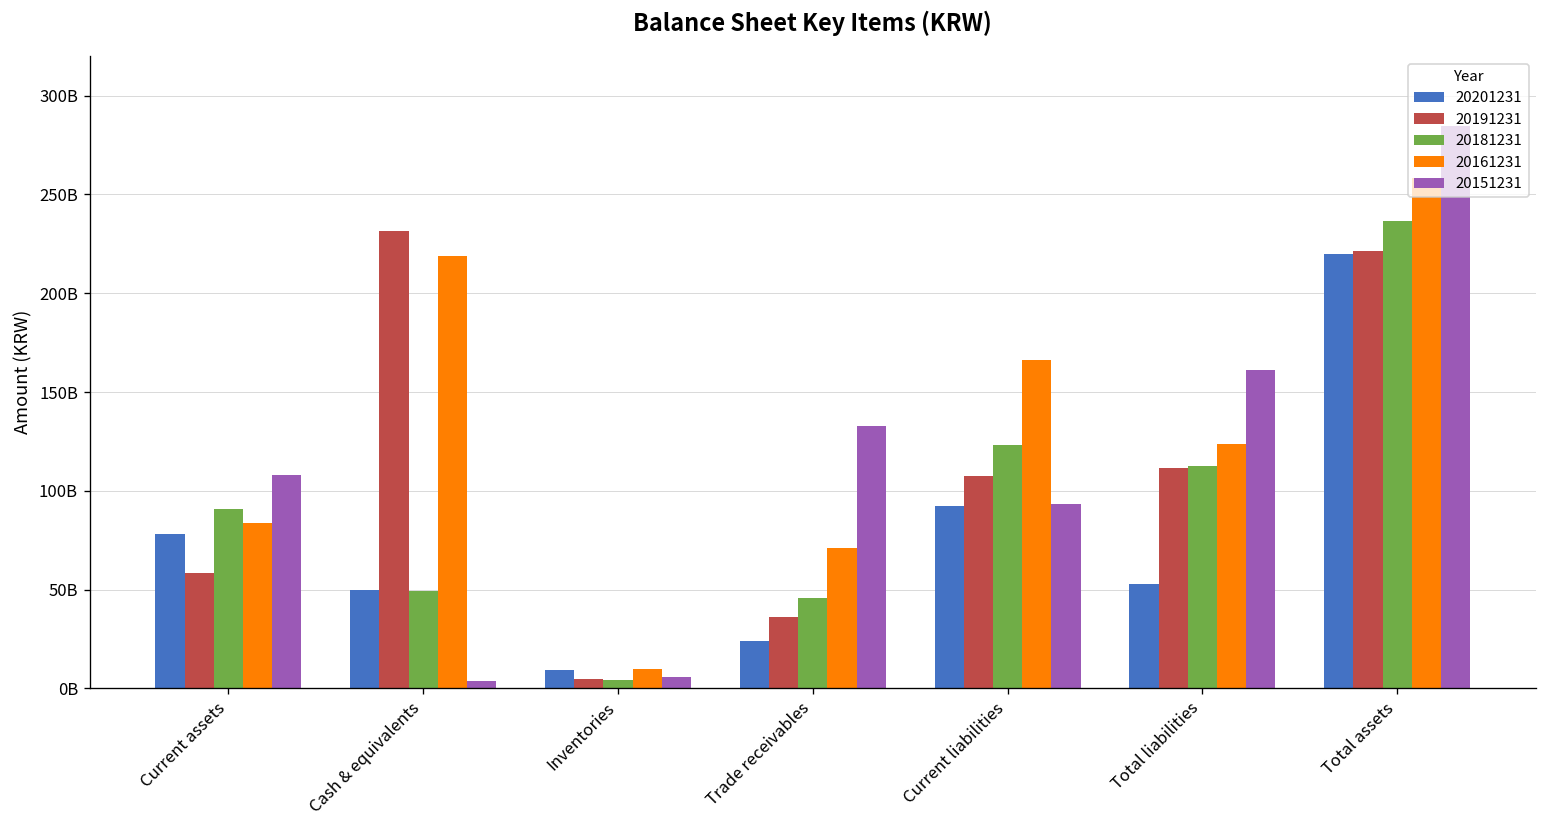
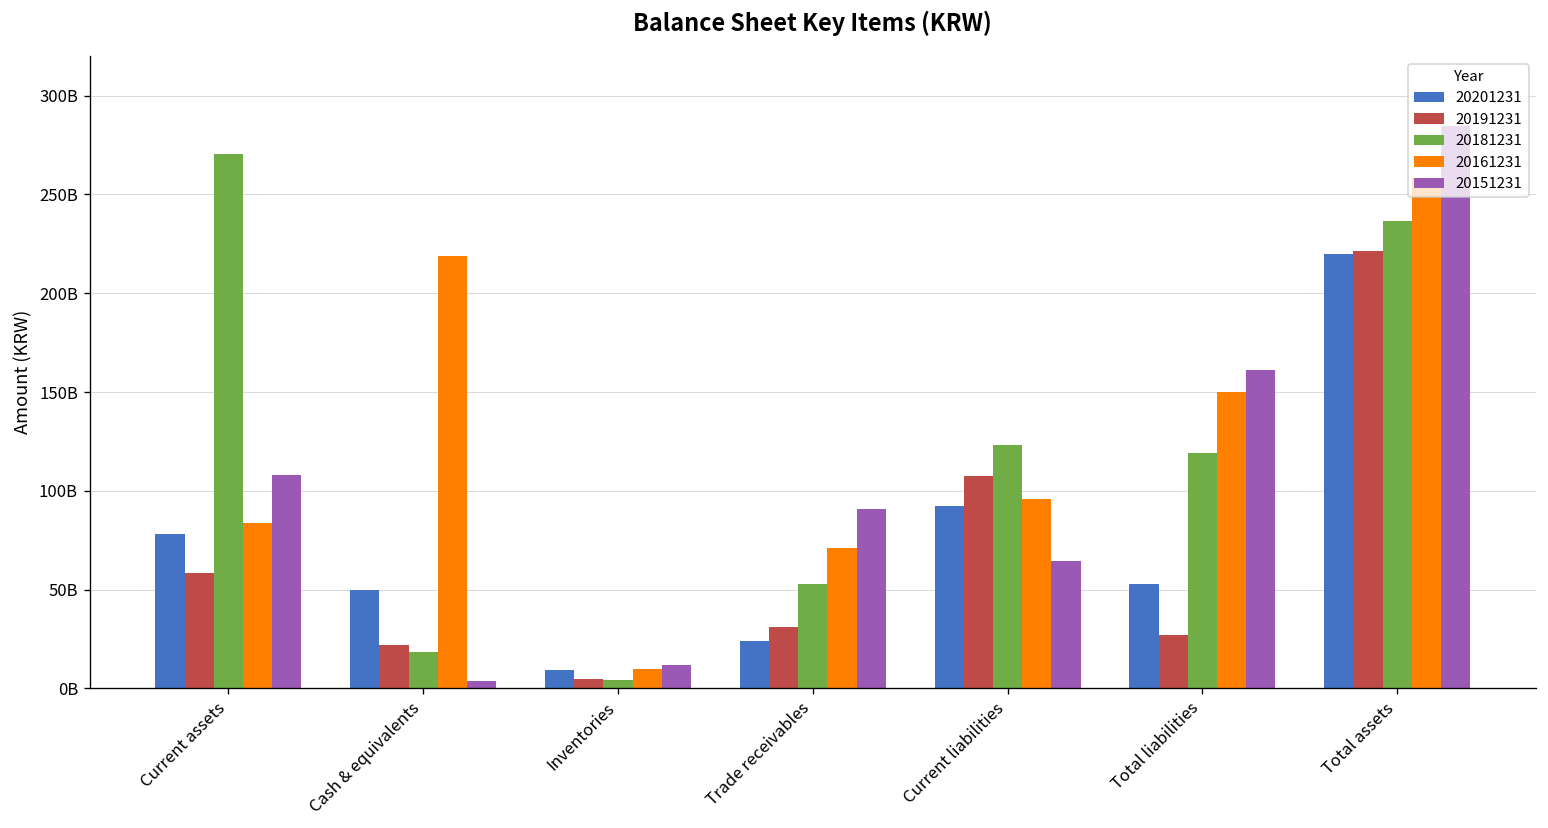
20181231, Current assets: 91000000000 -> 270000000000
20191231, Cash & equivalents: 231000000000 -> 22000000000
20181231, Cash & equivalents: 49000000000 -> 18000000000
20151231, Inventories: 6000000000 -> 12000000000
20191231, Trade receivables: 36000000000 -> 31000000000
20181231, Trade receivables: 46000000000 -> 53000000000
20151231, Trade receivables: 133000000000 -> 91000000000
20161231, Current liabilities: 166000000000 -> 96000000000
20151231, Current liabilities: 93000000000 -> 64000000000
20191231, Total liabilities: 111000000000 -> 27000000000
20181231, Total liabilities: 113000000000 -> 119000000000
20161231, Total liabilities: 124000000000 -> 150000000000
